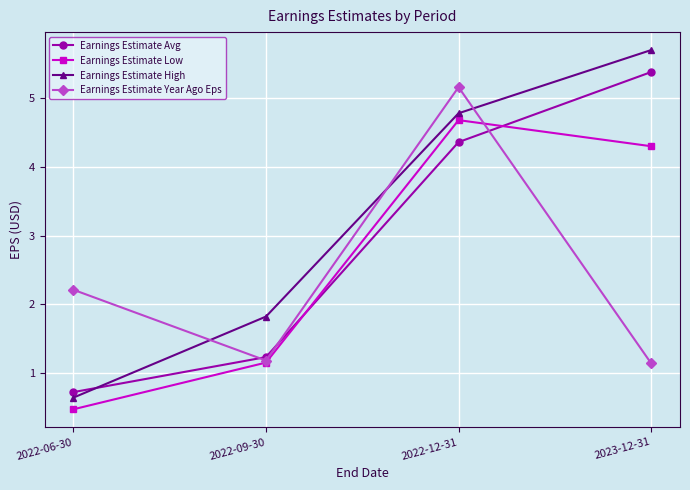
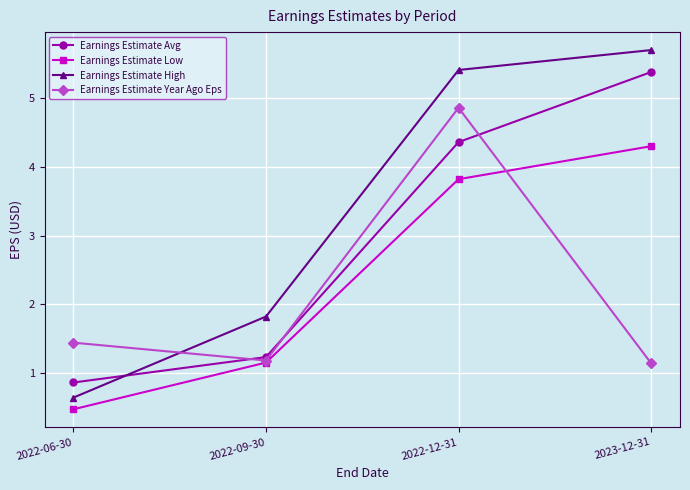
Earnings Estimate Avg, 2022-06-30: 0.7 -> 0.9
Earnings Estimate Year Ago Eps, 2022-06-30: 2.2 -> 1.4
Earnings Estimate Low, 2022-12-31: 4.7 -> 3.8
Earnings Estimate High, 2022-12-31: 4.8 -> 5.4
Earnings Estimate Year Ago Eps, 2022-12-31: 5.2 -> 4.9
